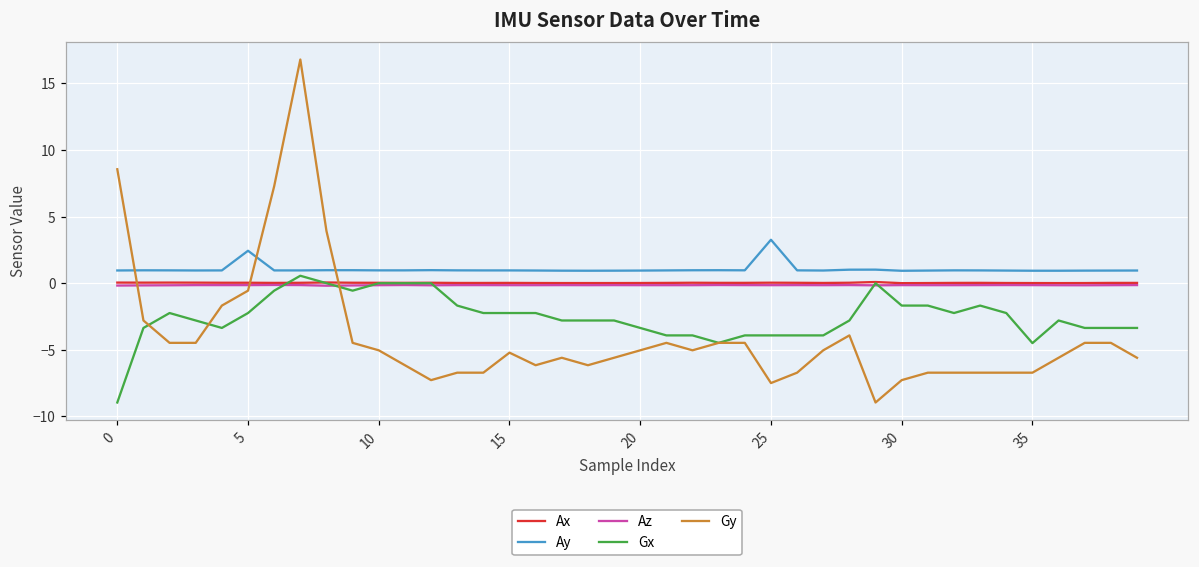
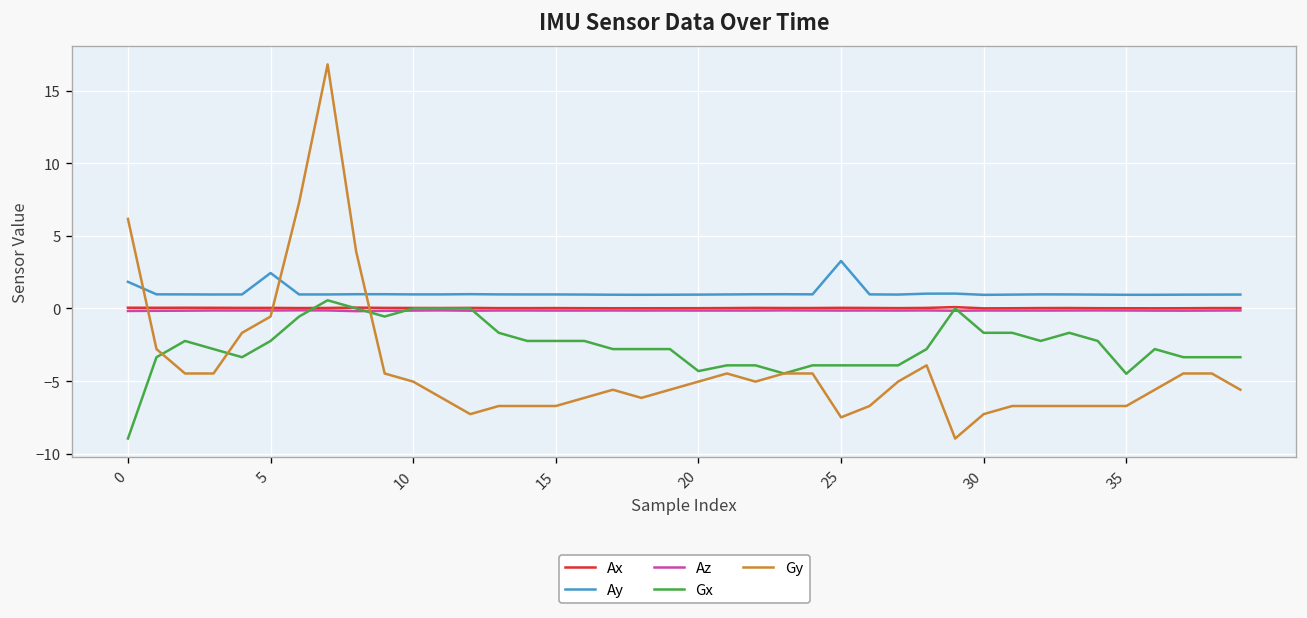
Ay, 0: 1.0 -> 1.8
Gy, 0: 8.6 -> 6.2
Gy, 15: -5.2 -> -6.7
Gx, 20: -3.4 -> -4.3
